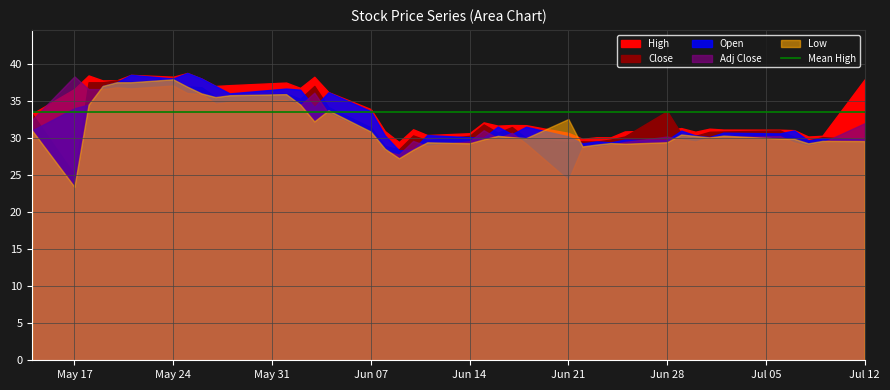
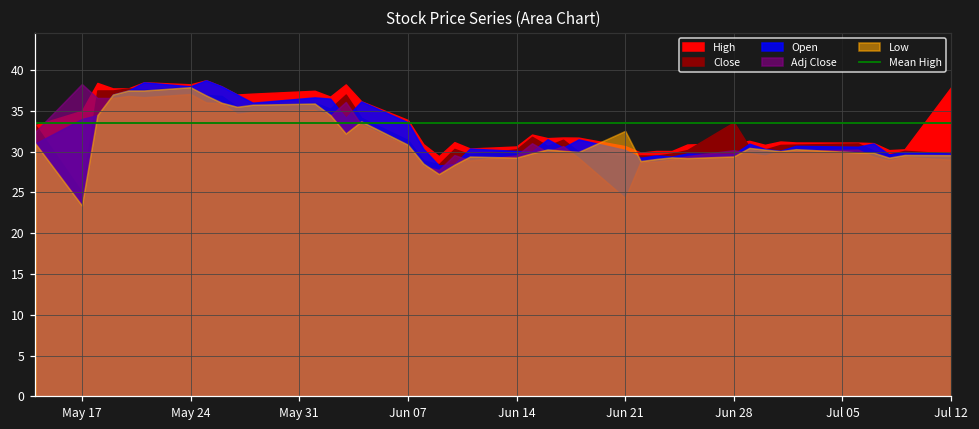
High, May 17: 37 -> 35
Adj Close, Jul 12: 32 -> 29
